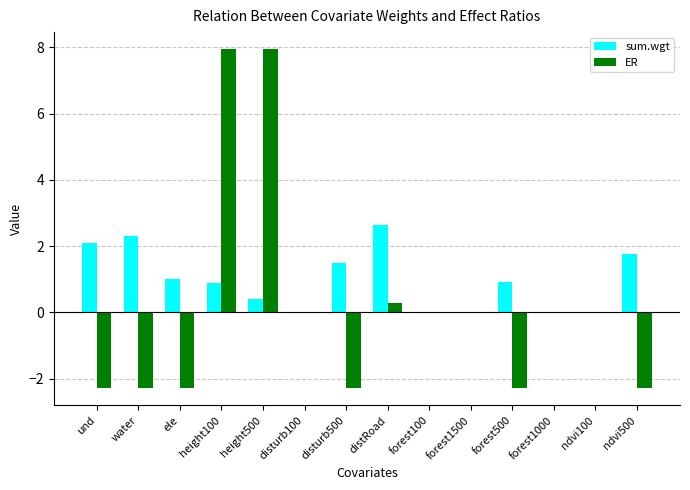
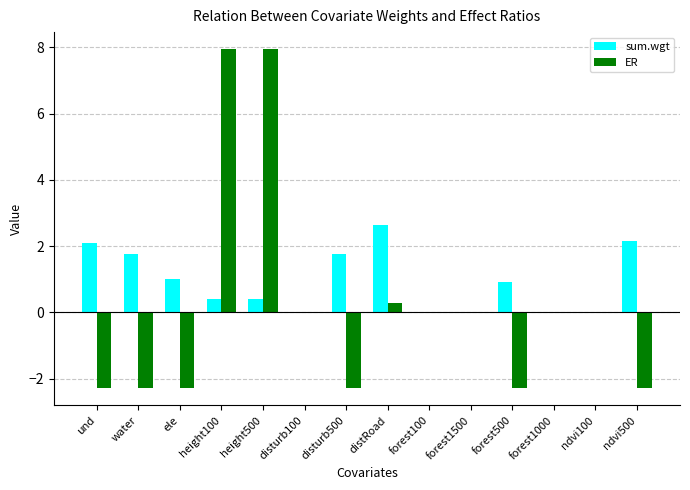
sum.wgt, water: 2.3 -> 1.8
sum.wgt, height100: 0.9 -> 0.4
sum.wgt, disturb500: 1.5 -> 1.8
sum.wgt, ndvi500: 1.8 -> 2.1
